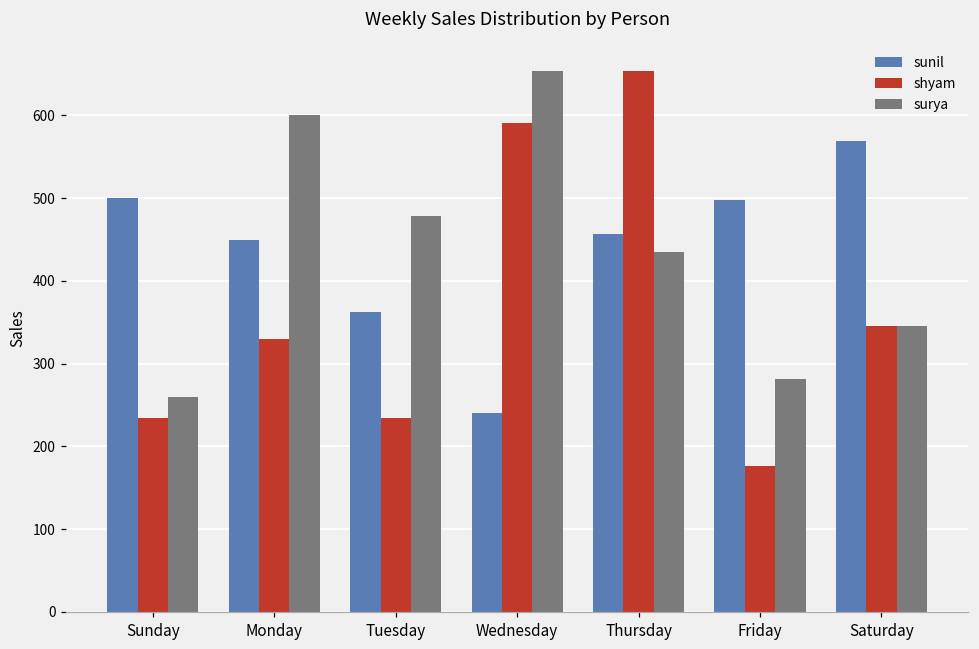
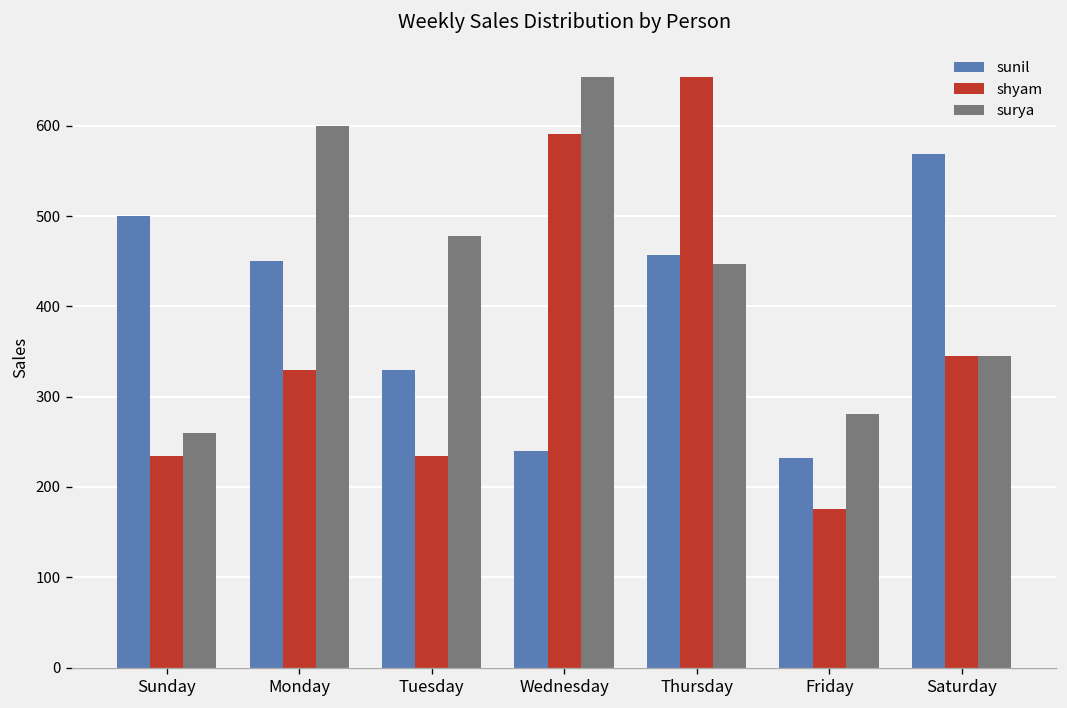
sunil, Tuesday: 360 -> 330
surya, Thursday: 440 -> 450
sunil, Friday: 500 -> 230
